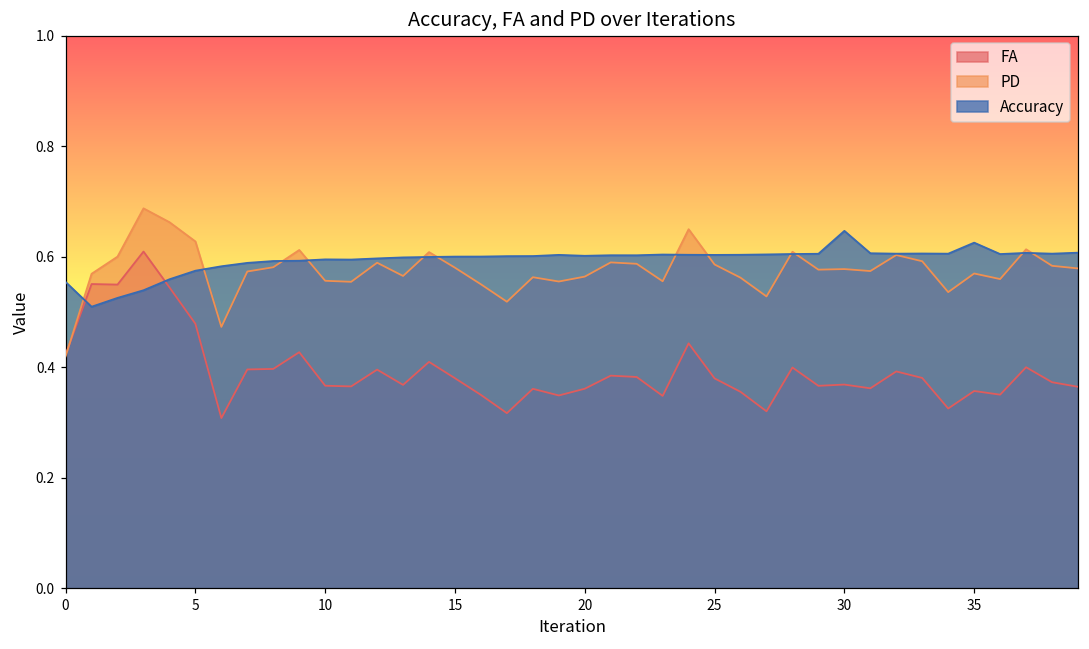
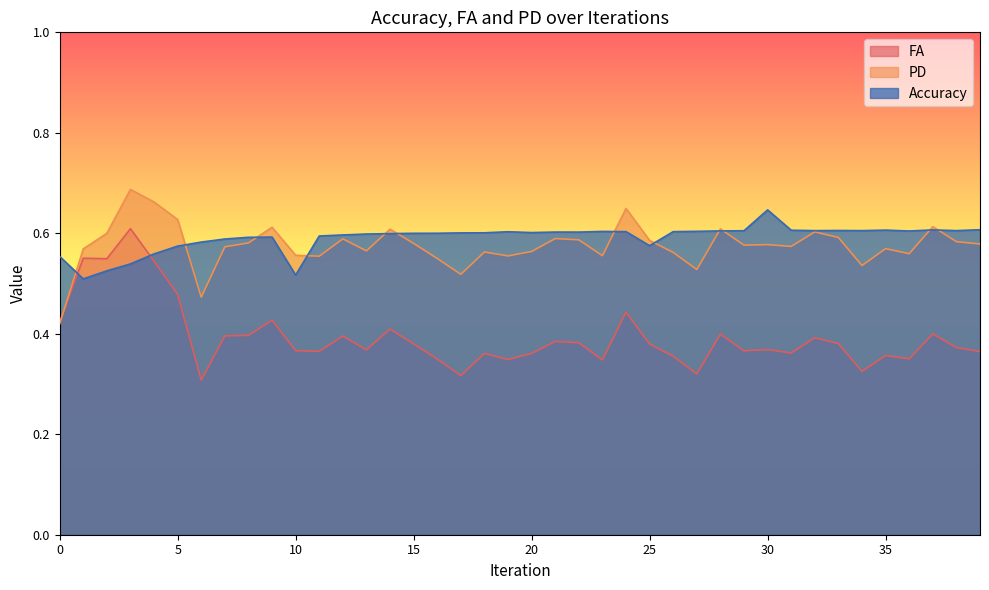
Accuracy, 10: 0.59 -> 0.52
Accuracy, 25: 0.60 -> 0.58
Accuracy, 35: 0.63 -> 0.61
